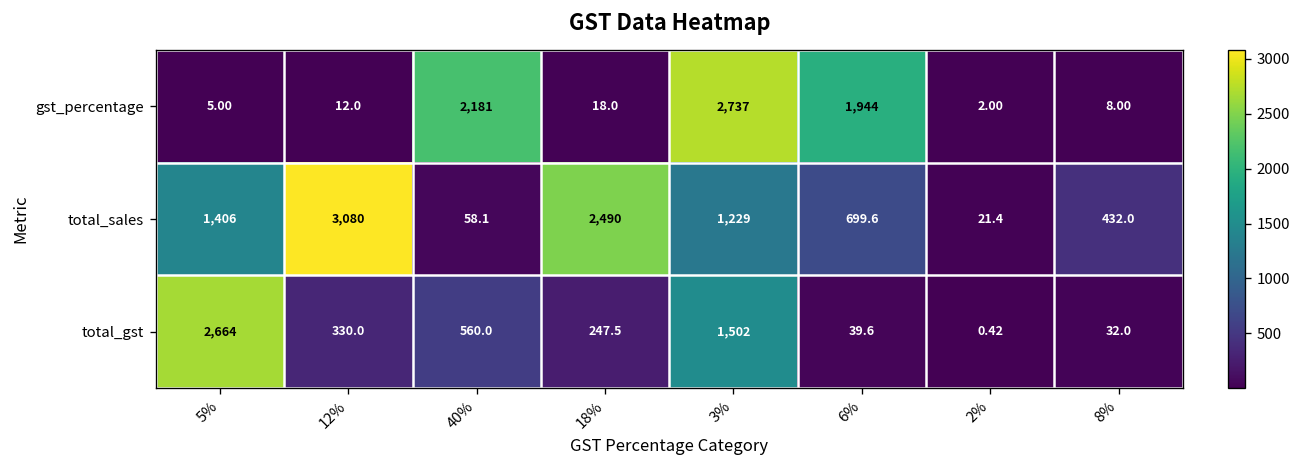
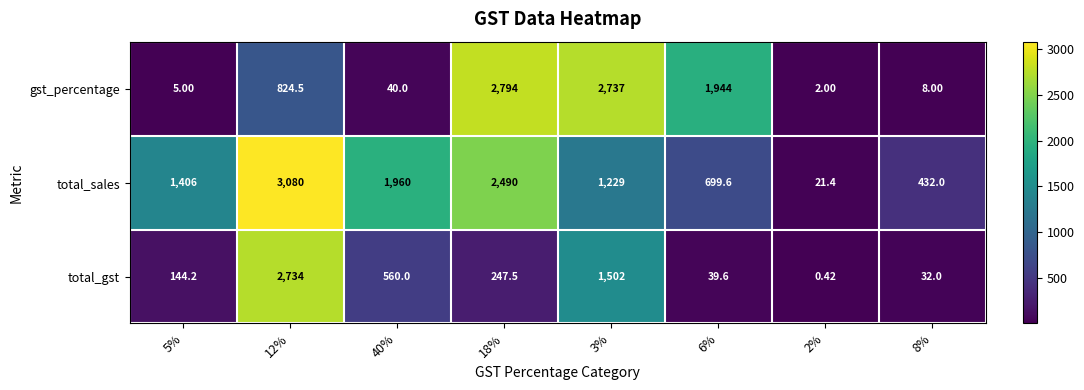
gst_percentage, 12%: 12.0 -> 824.5
gst_percentage, 40%: 2,181 -> 40.0
gst_percentage, 18%: 18.0 -> 2,794
total_sales, 40%: 58.1 -> 1,960
total_gst, 5%: 2,664 -> 144.2
total_gst, 12%: 330.0 -> 2,734
